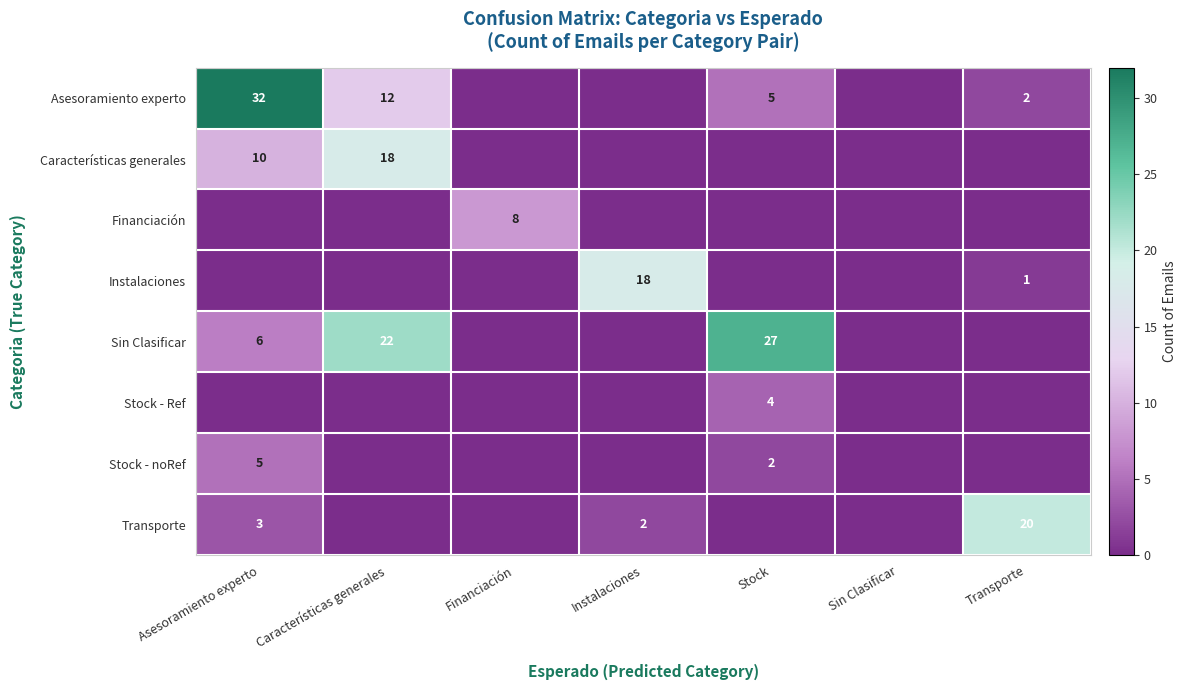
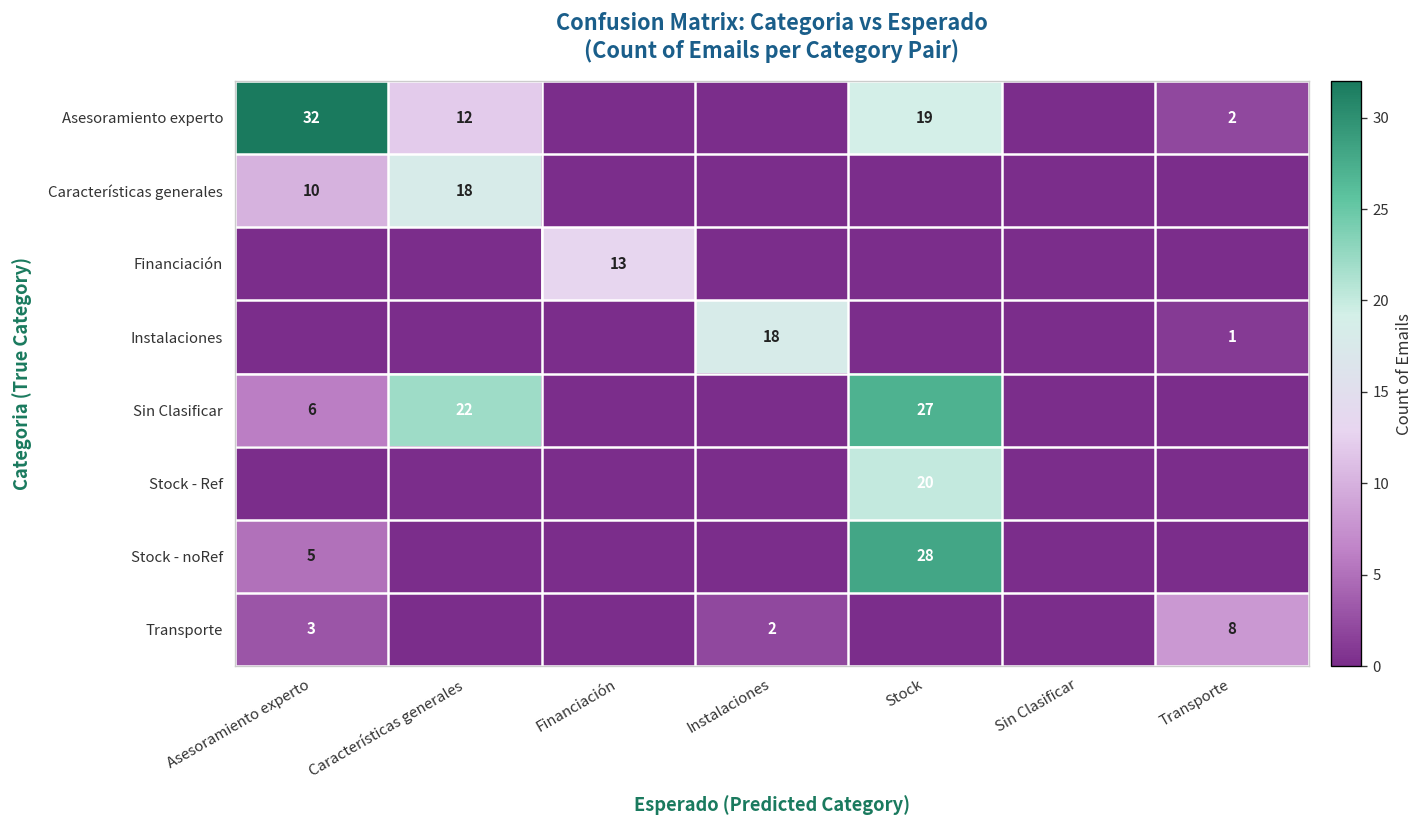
Asesoramiento experto, Stock: 5 -> 19
Financiación, Financiación: 8 -> 13
Stock - Ref, Stock: 4 -> 20
Stock - noRef, Stock: 2 -> 28
Transporte, Transporte: 20 -> 8
